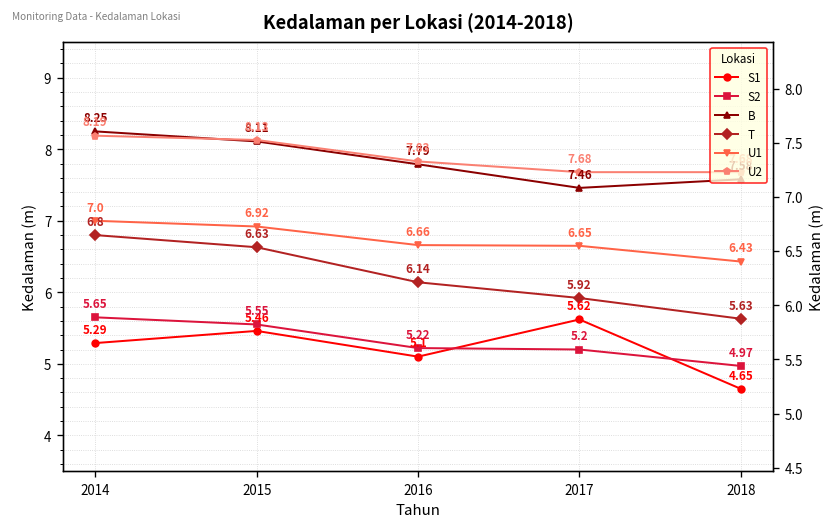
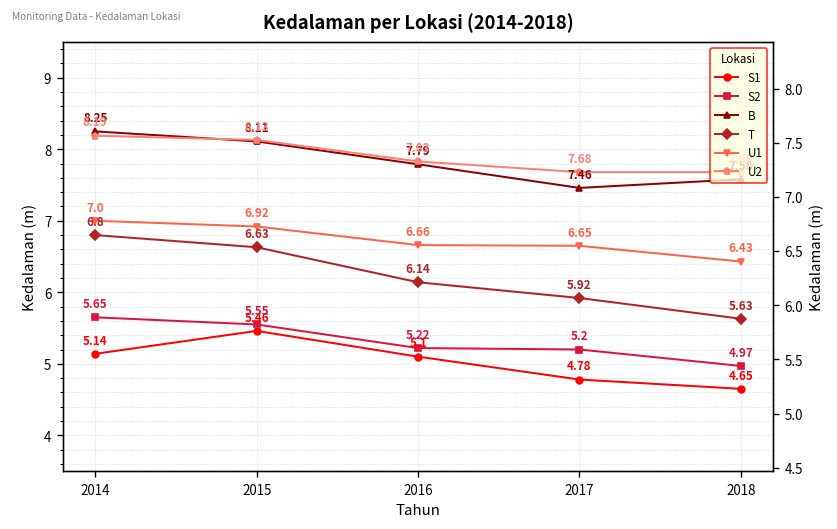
S1, 2014: 5.29 -> 5.14
S1, 2017: 5.62 -> 4.78
